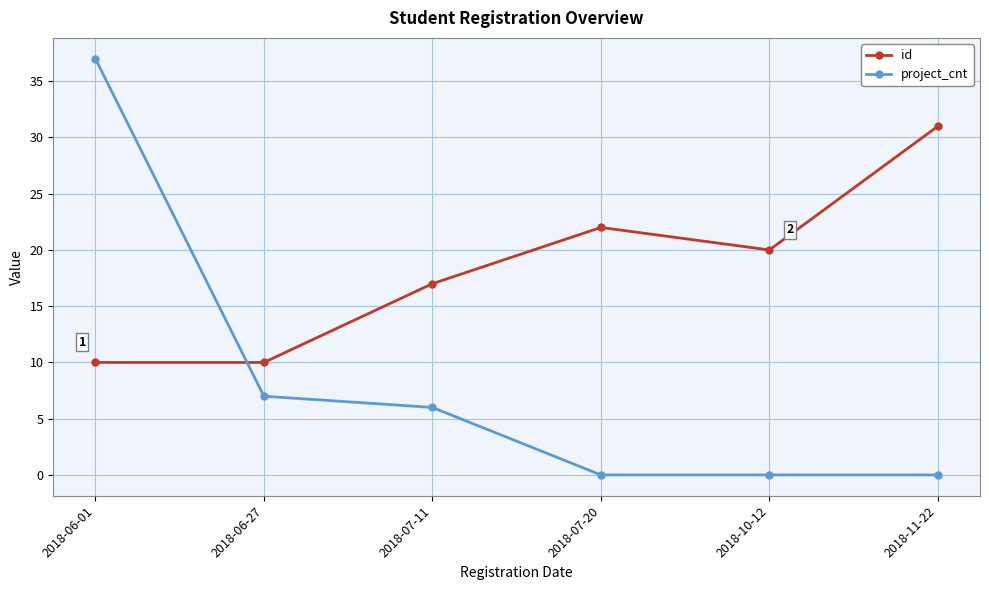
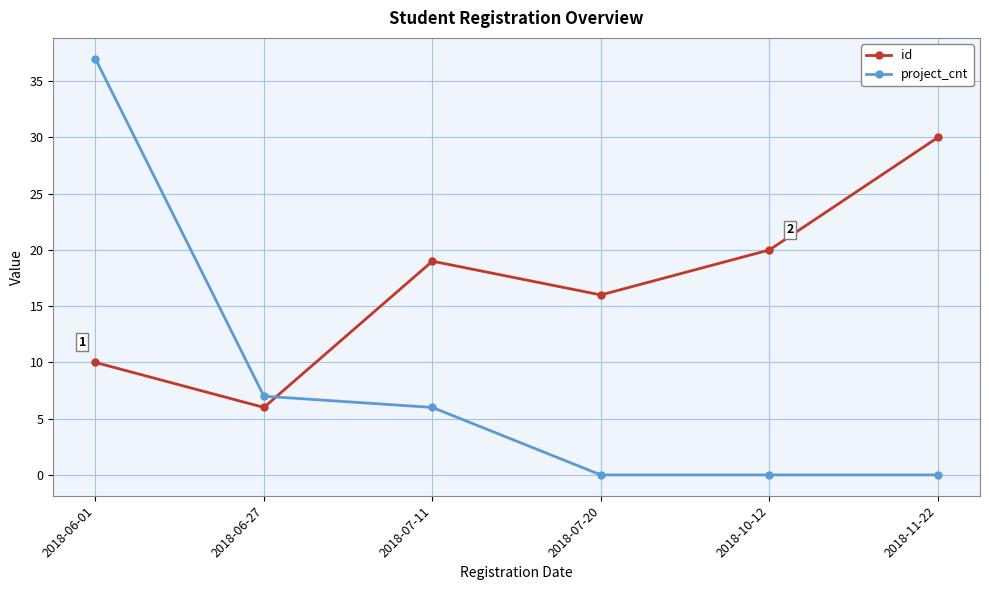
id, 2018-06-27: 10 -> 6
id, 2018-07-11: 17 -> 19
id, 2018-07-20: 22 -> 16
id, 2018-11-22: 31 -> 30
